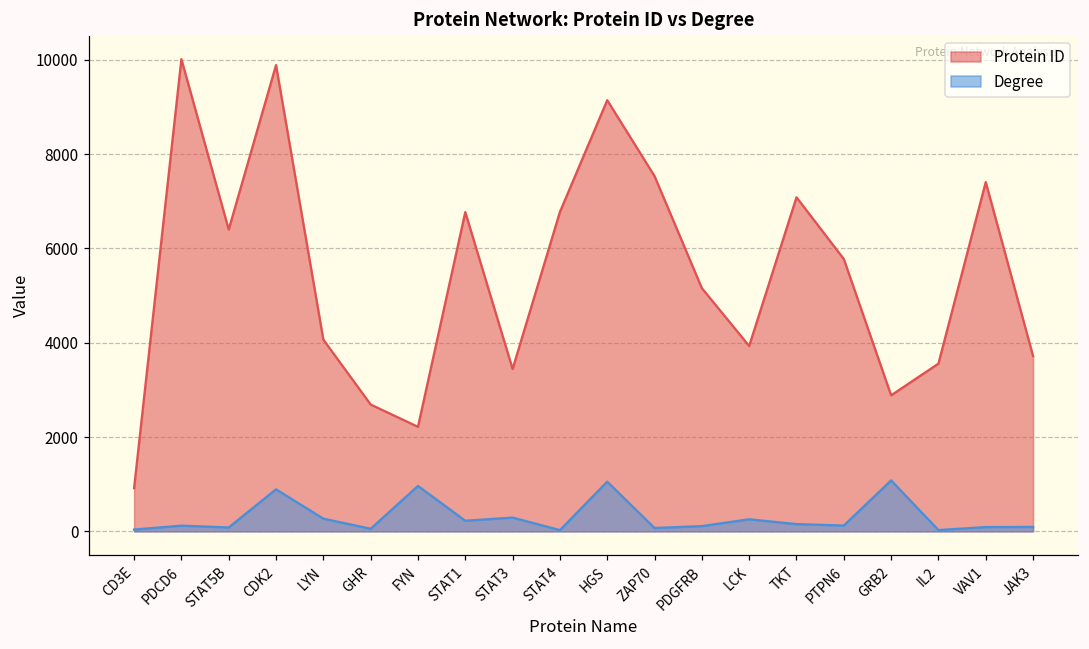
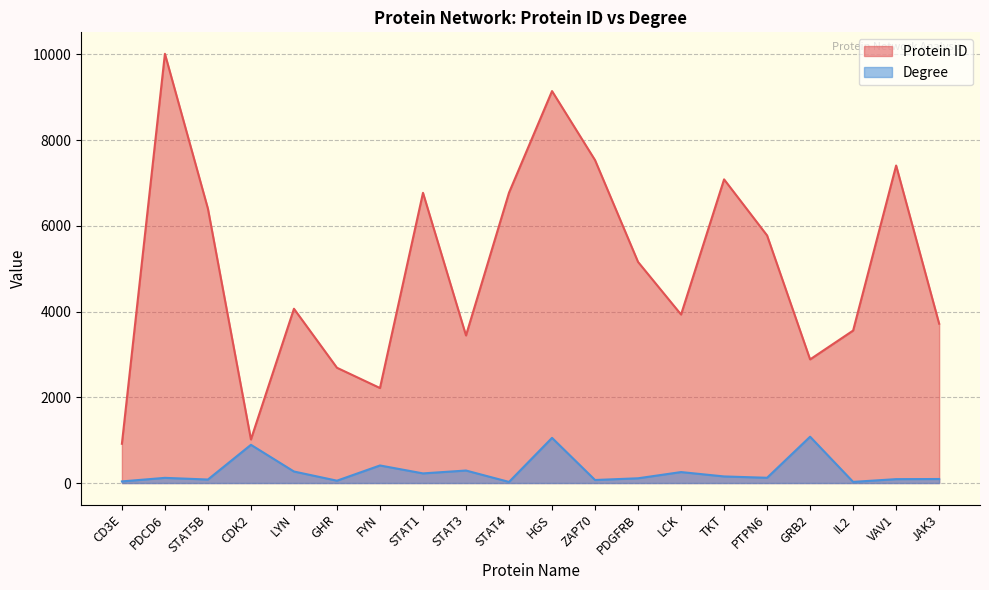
Protein ID, CDK2: 9900 -> 1000
Degree, FYN: 1000 -> 400
